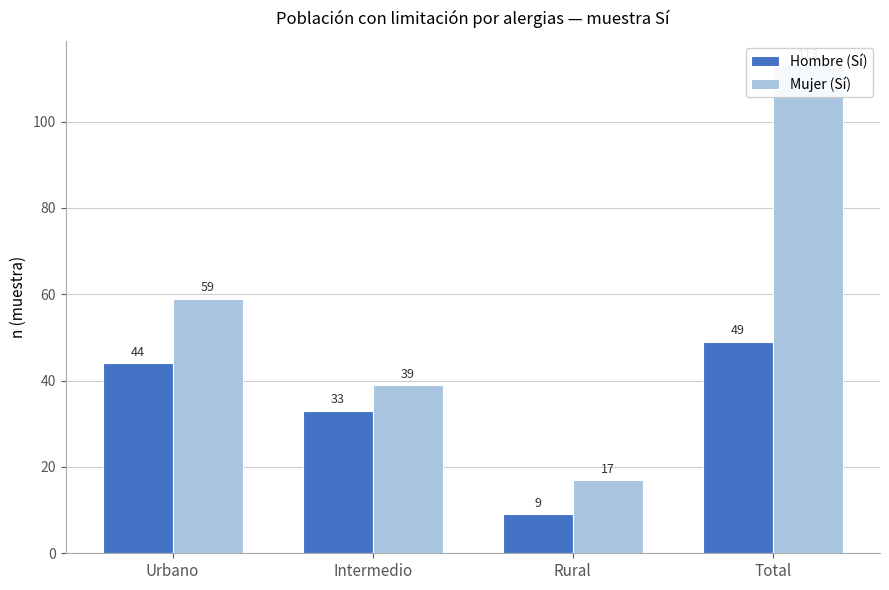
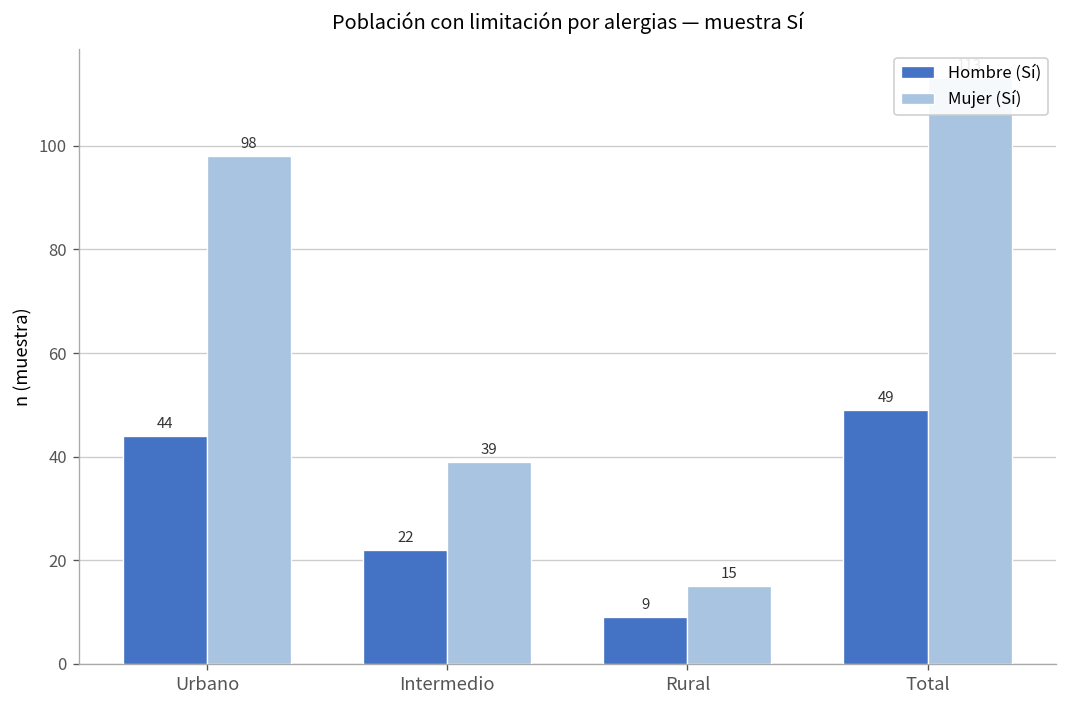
Mujer (Sí), Urbano: 59 -> 98
Hombre (Sí), Intermedio: 33 -> 22
Mujer (Sí), Rural: 17 -> 15
